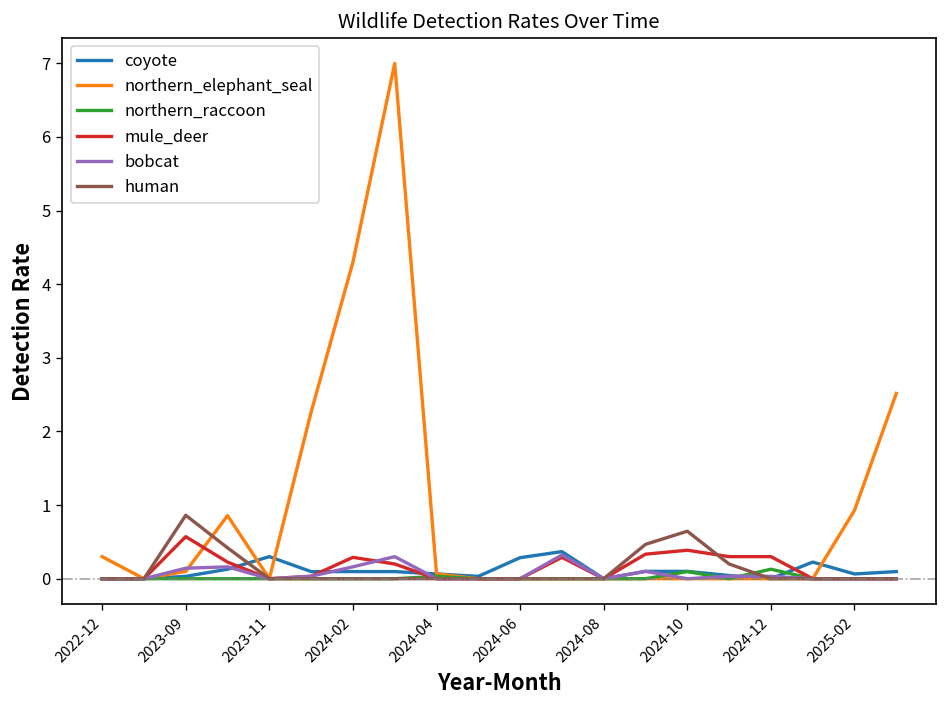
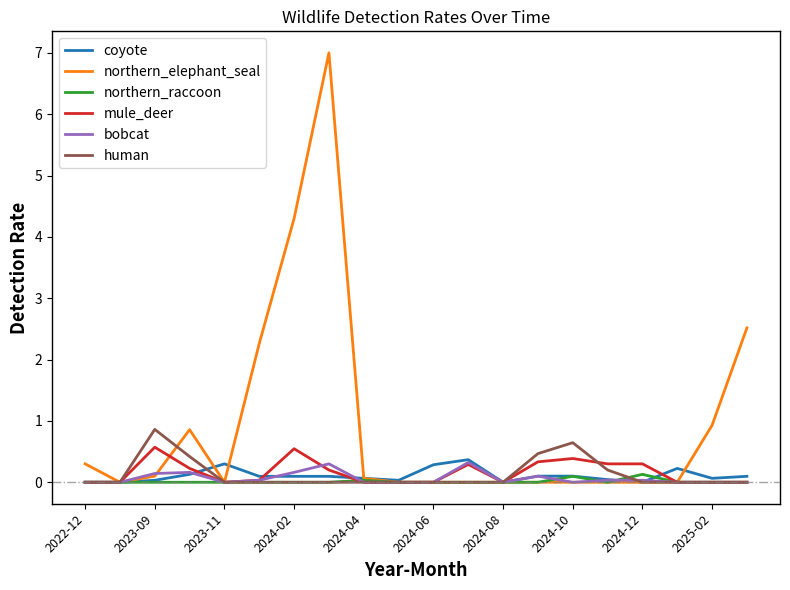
mule_deer, 2024-02: 0.3 -> 0.5
